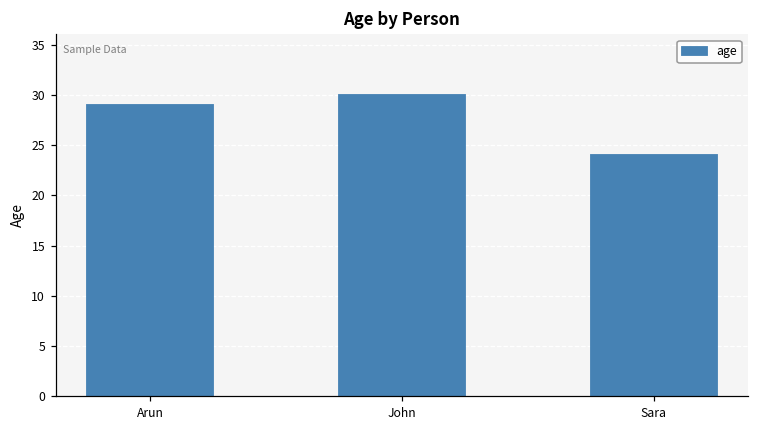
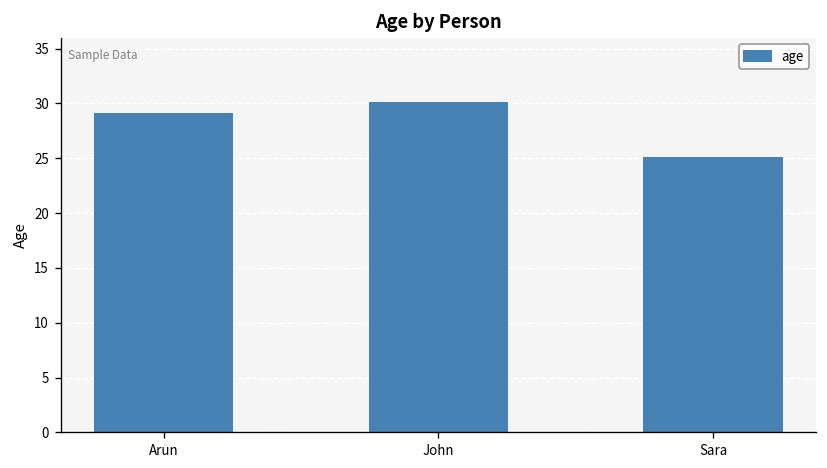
Sara: 24 -> 25
